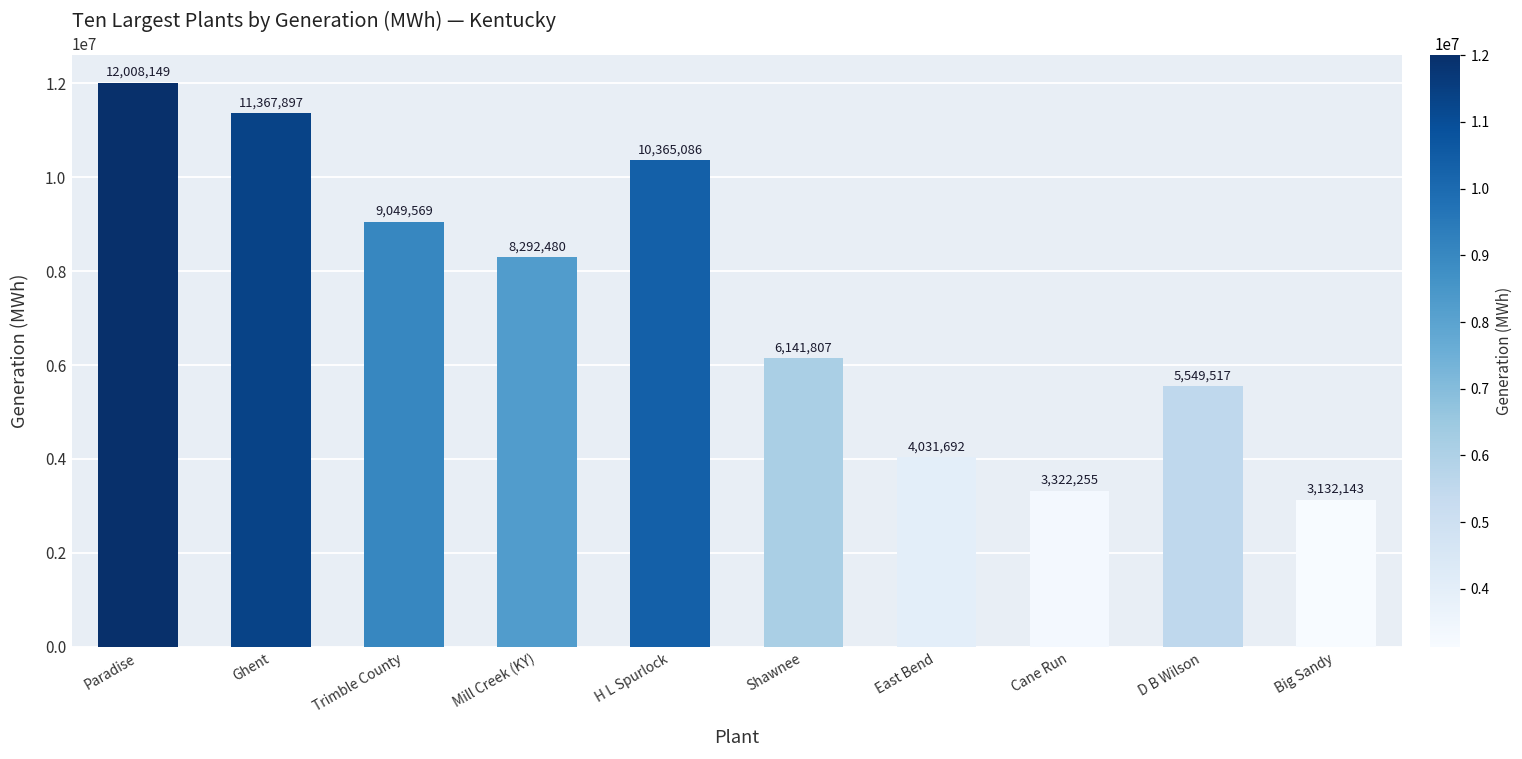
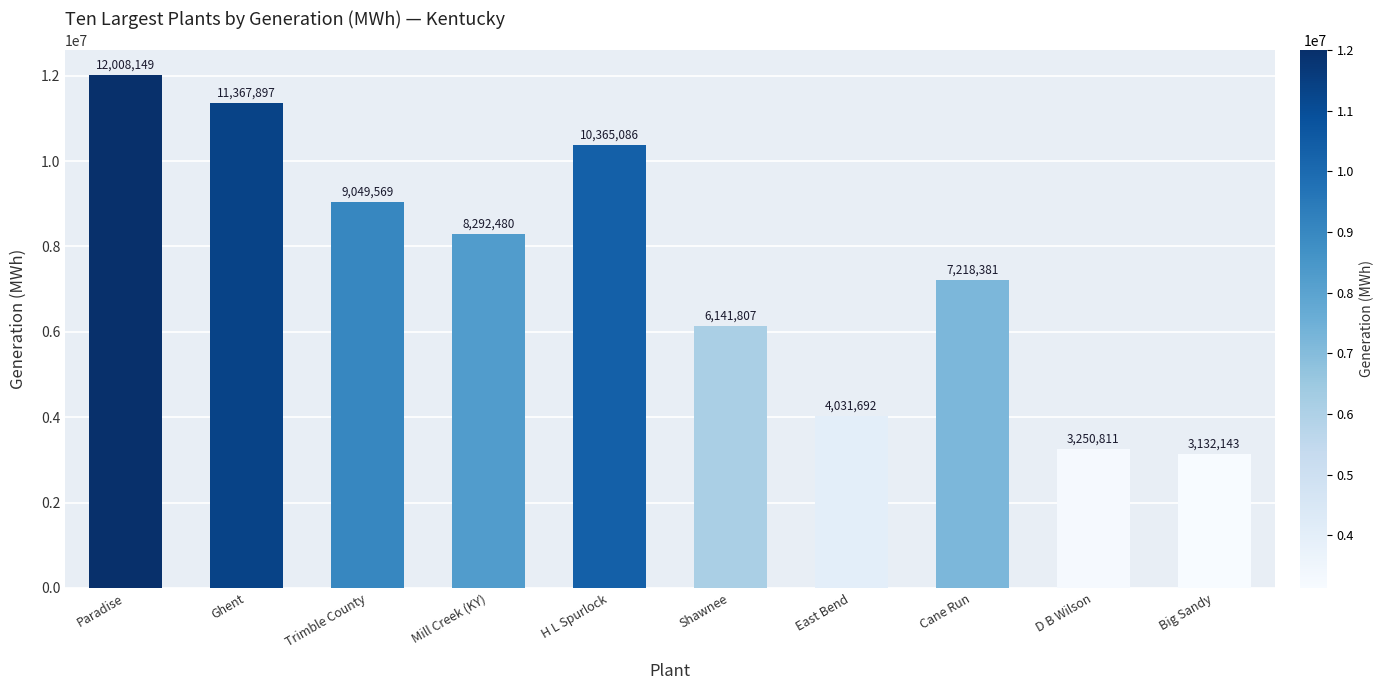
Cane Run: 3,322,255 -> 7,218,381
D B Wilson: 5,549,517 -> 3,250,811
